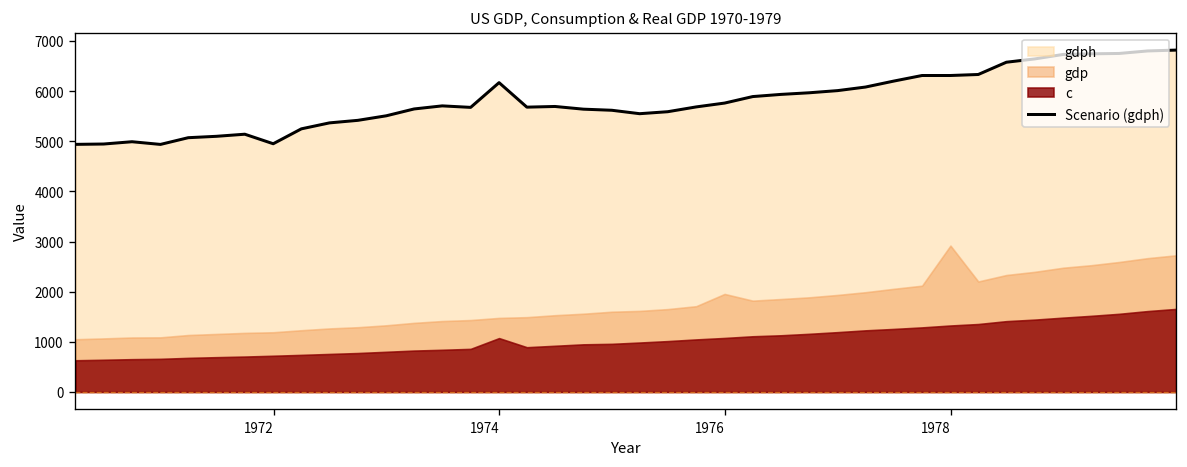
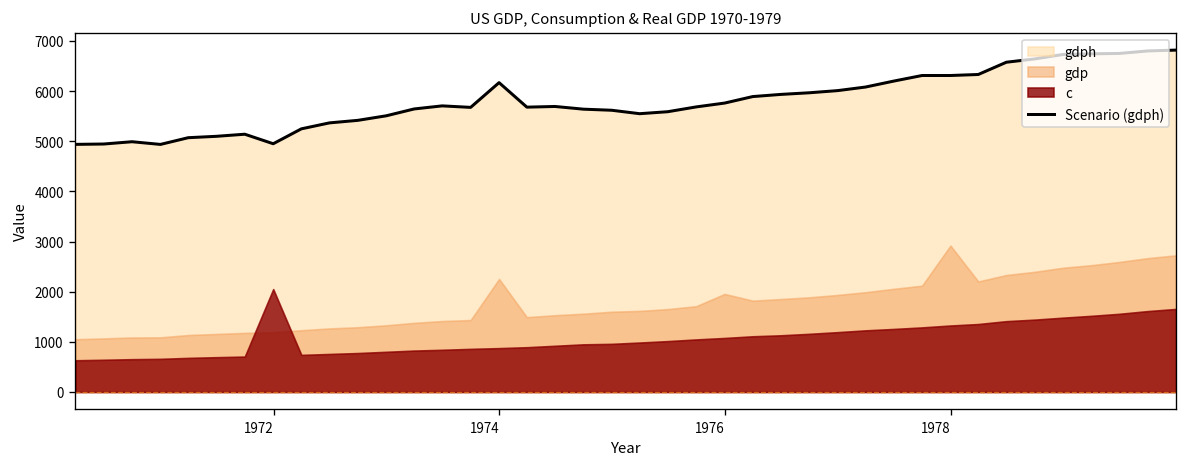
c, 1972: 700 -> 2100
gdp, 1974: 1500 -> 2300
c, 1974: 1100 -> 900
